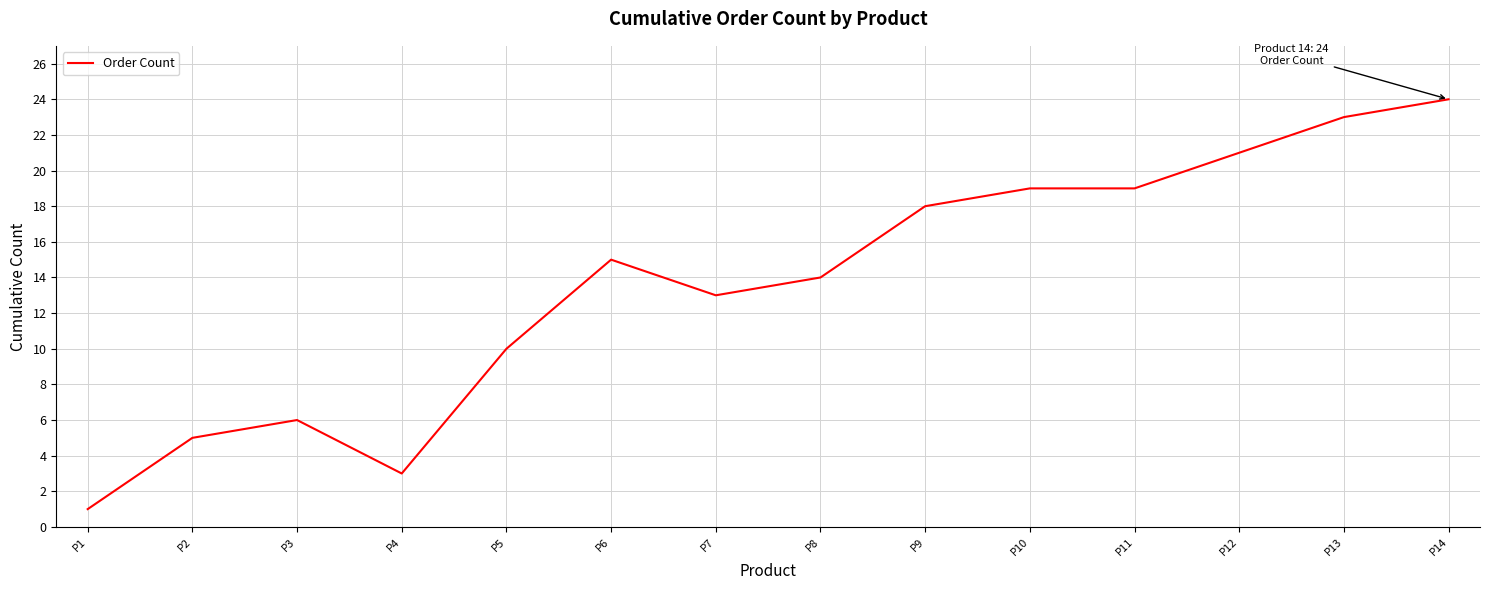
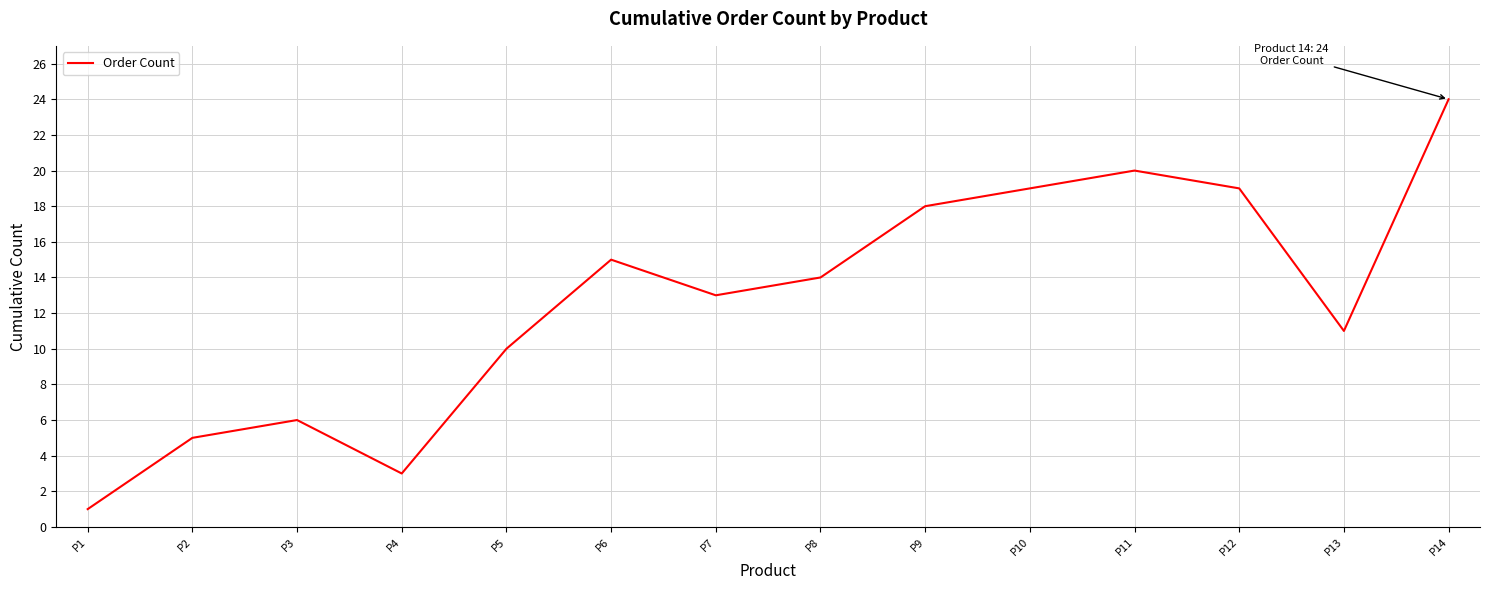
P11: 19 -> 20
P12: 21 -> 19
P13: 23 -> 11
